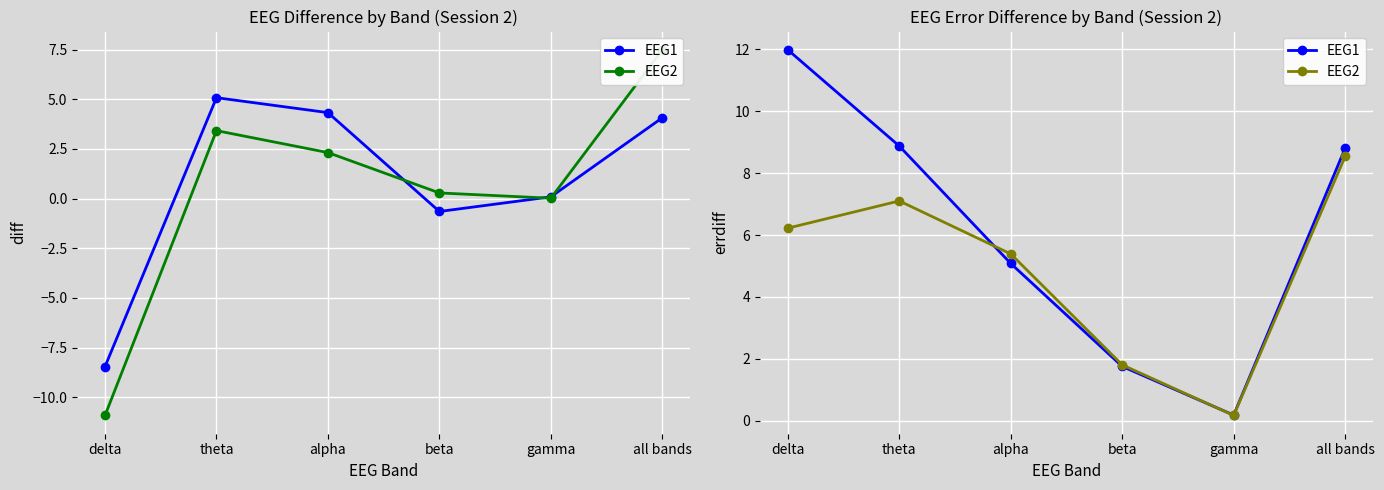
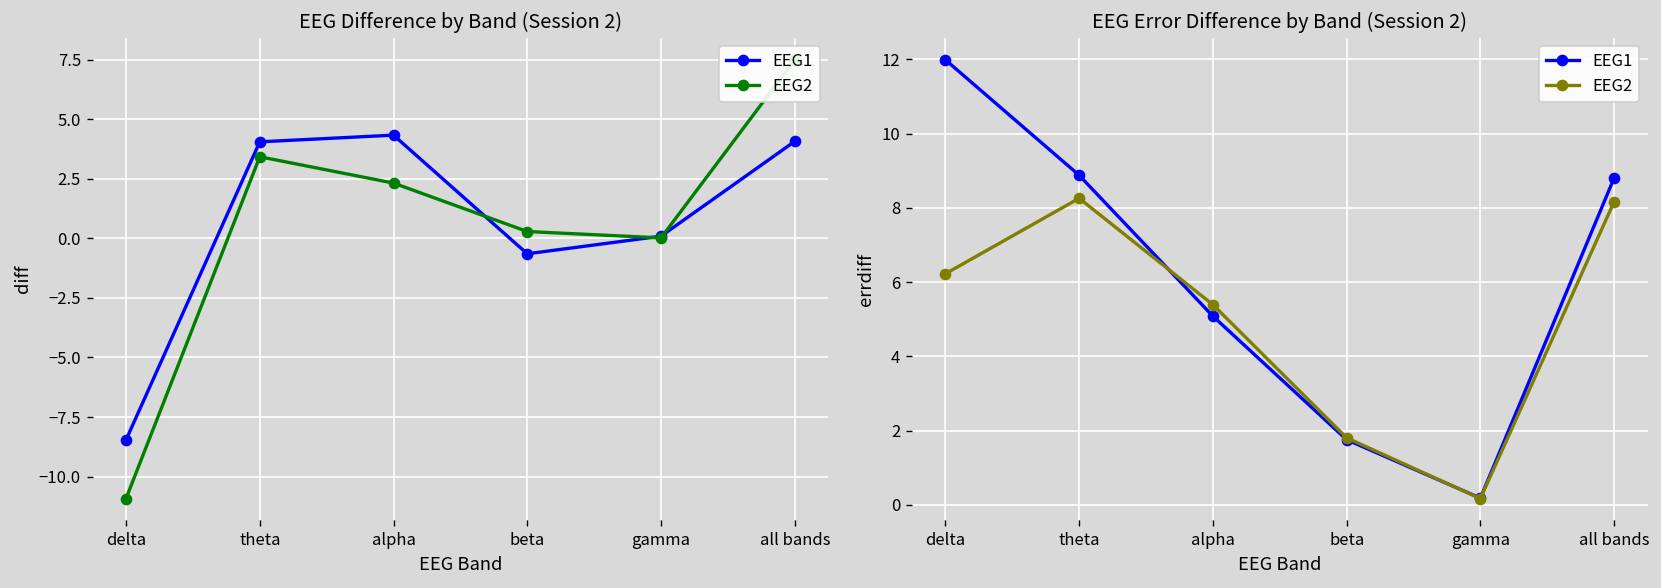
EEG Difference by Band (Session 2), EEG1, theta: 5.1 -> 4.0
EEG Error Difference by Band (Session 2), EEG2, theta: 7.1 -> 8.3
EEG Error Difference by Band (Session 2), EEG2, all bands: 8.5 -> 8.2
